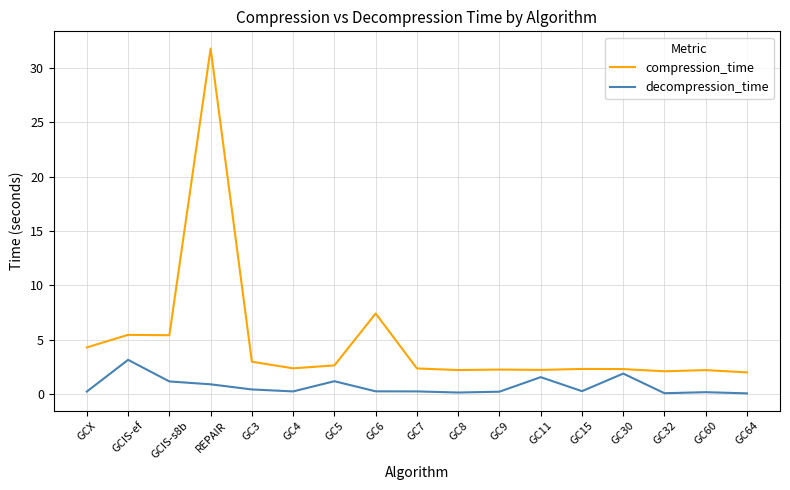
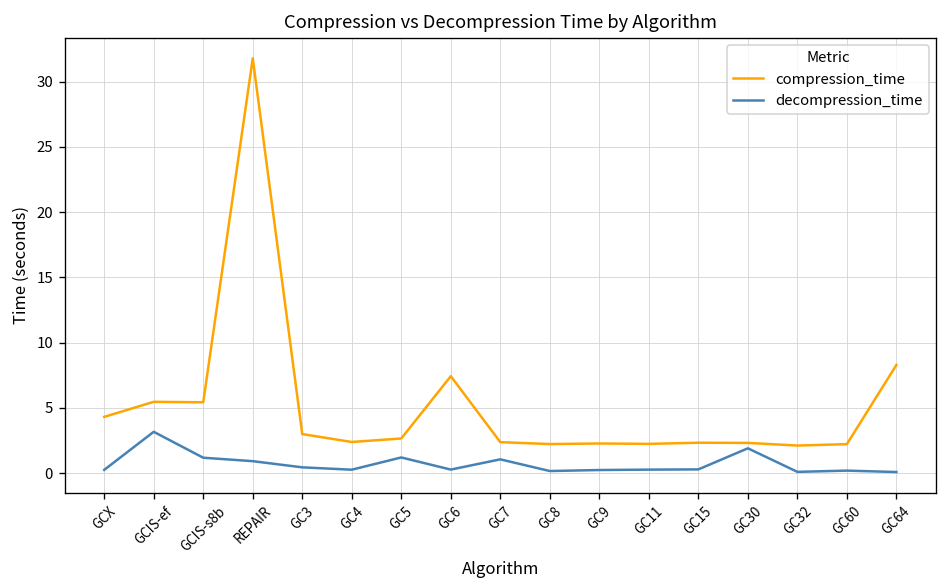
decompression_time, GC7: 0.3 -> 1.0
decompression_time, GC11: 1.6 -> 0.3
compression_time, GC64: 2.0 -> 8.3
